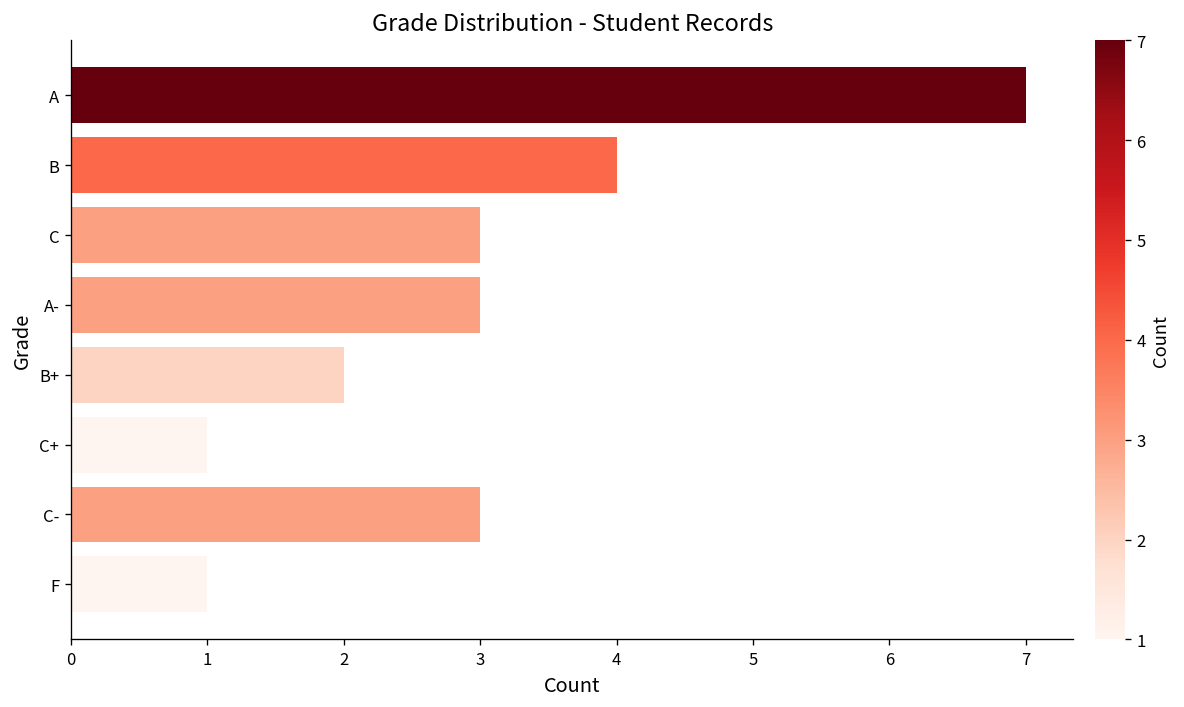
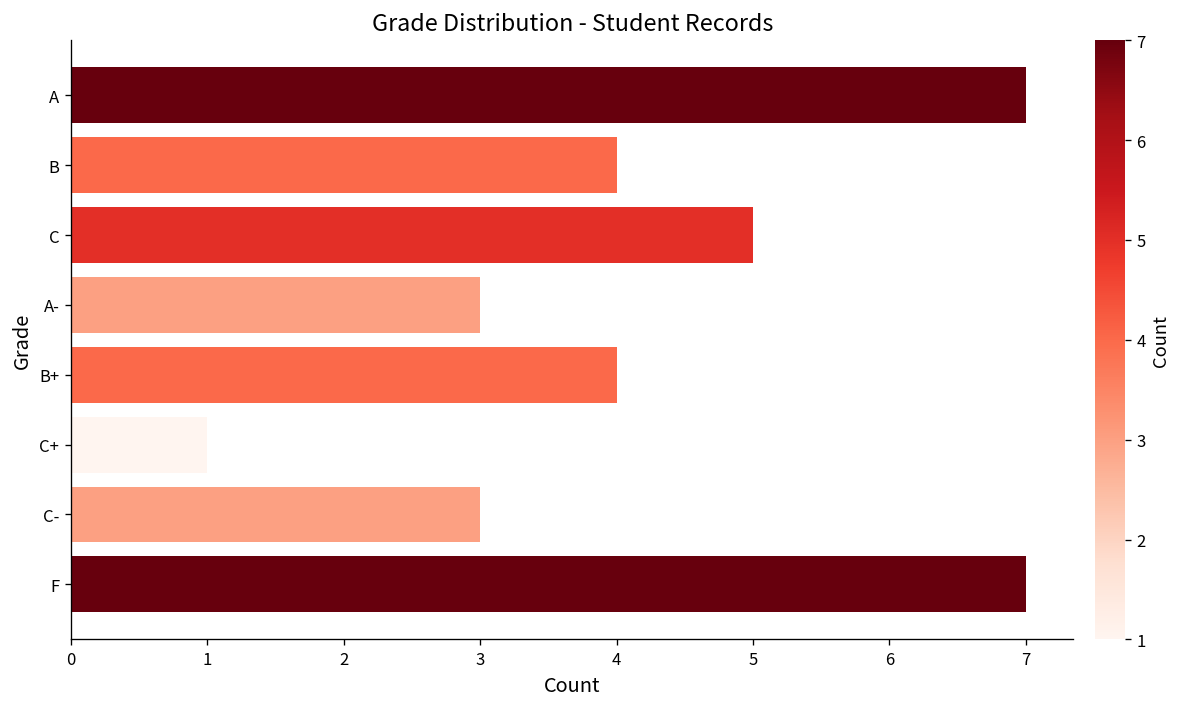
C: 3 -> 5
B+: 2 -> 4
F: 1 -> 7
